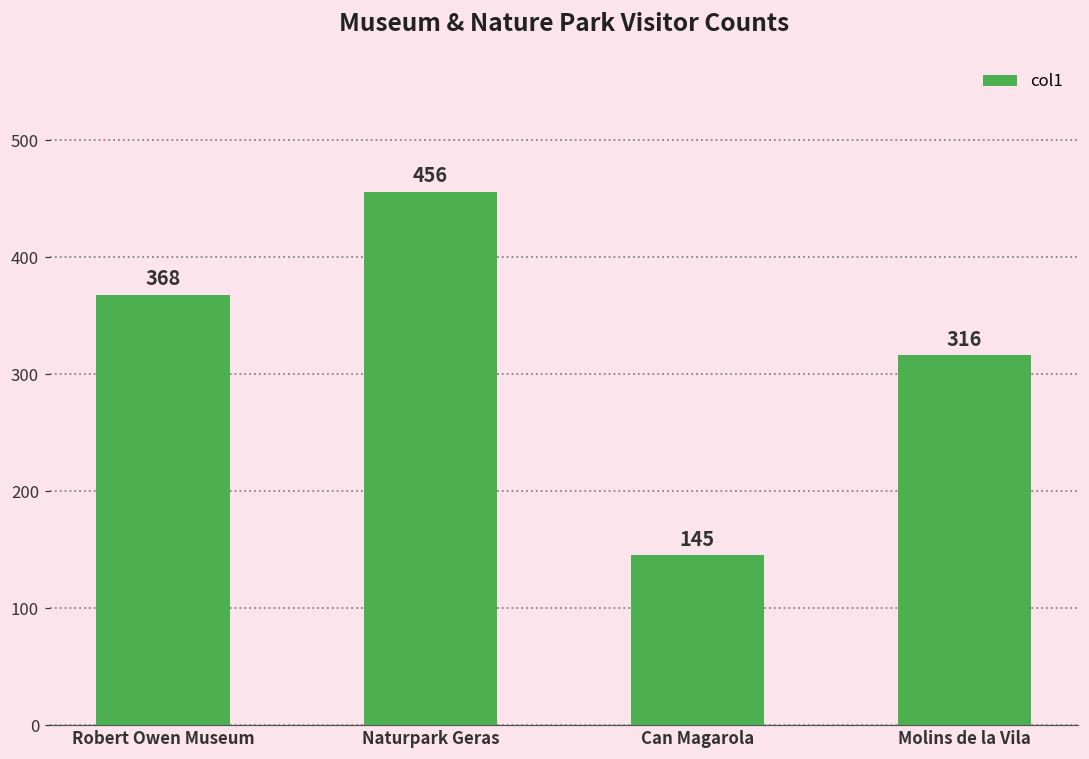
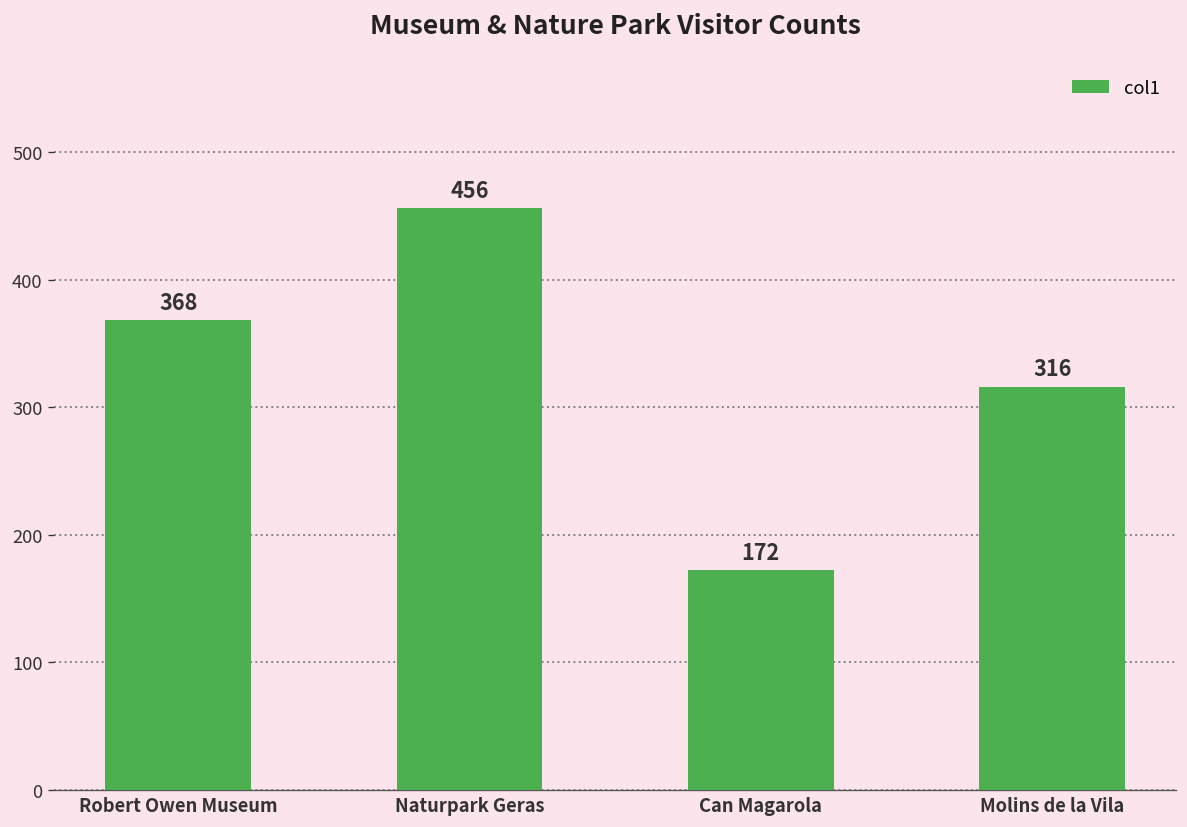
Can Magarola: 145 -> 172
